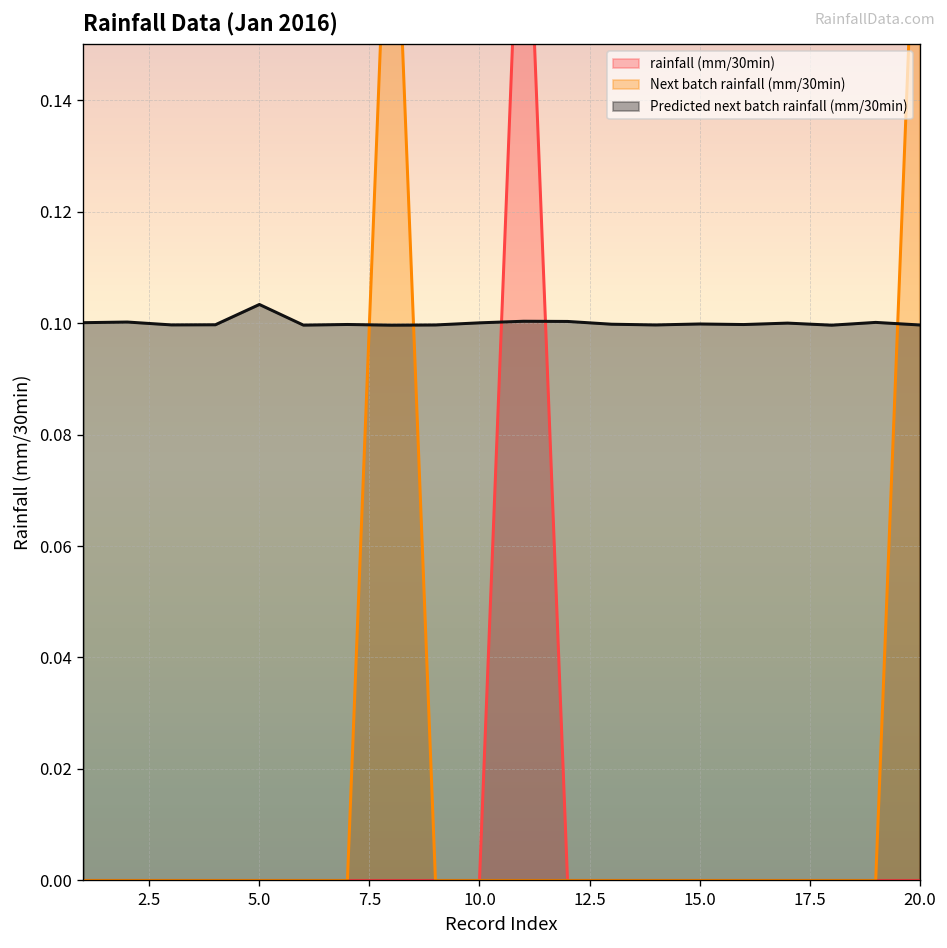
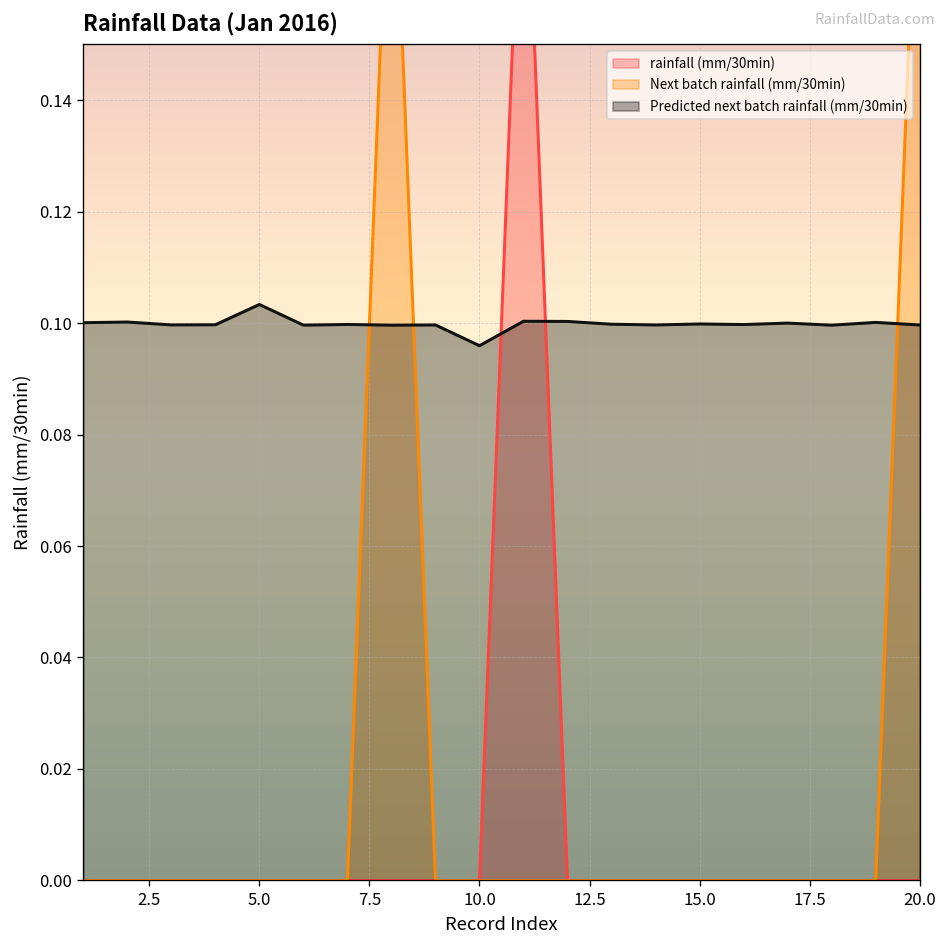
Predicted next batch rainfall (mm/30min), 10.0: 0.100 -> 0.096
